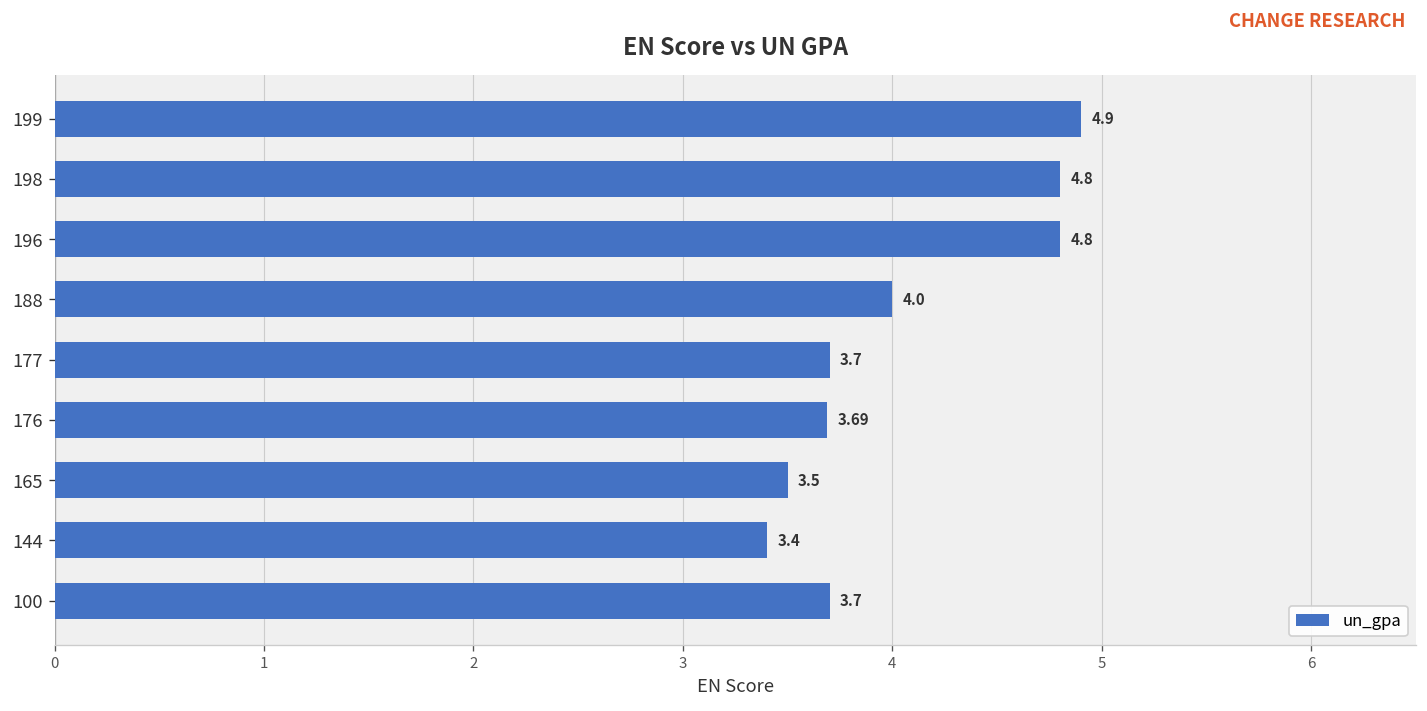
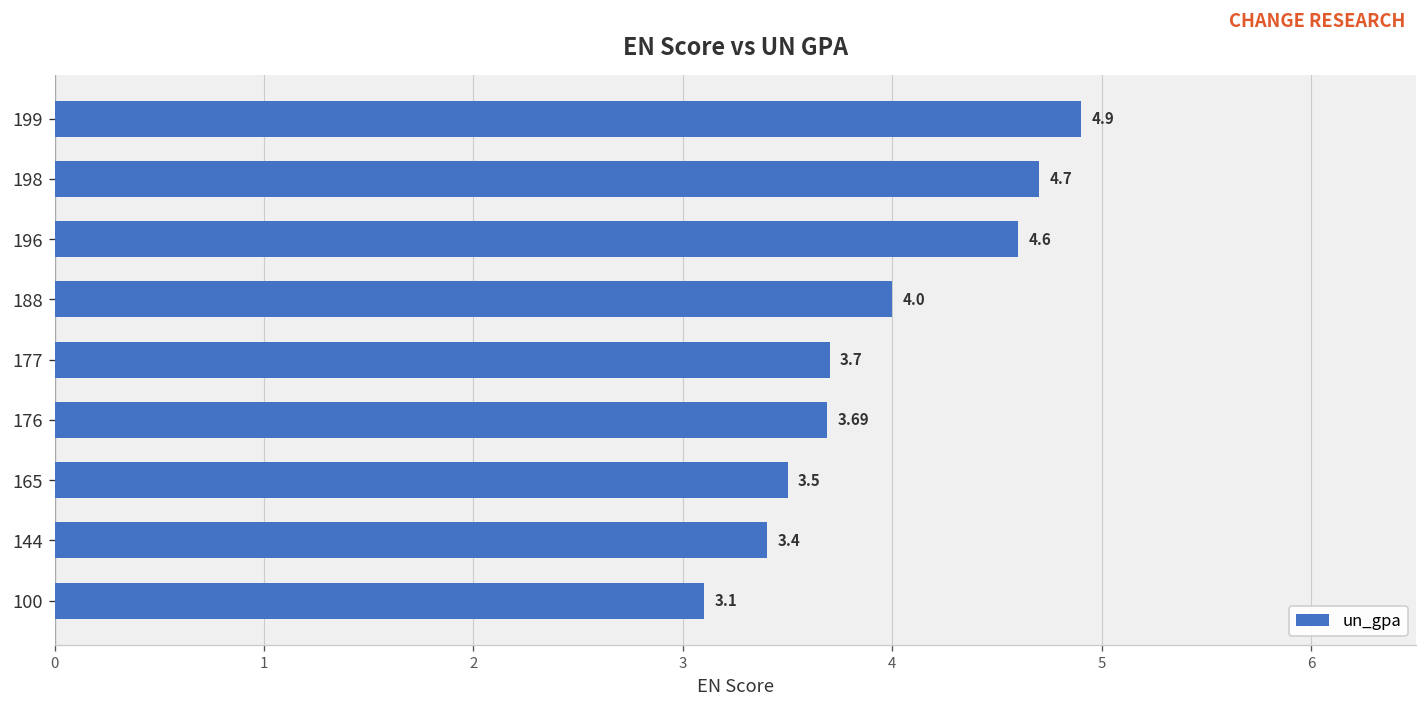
198: 4.8 -> 4.7
196: 4.8 -> 4.6
100: 3.7 -> 3.1
